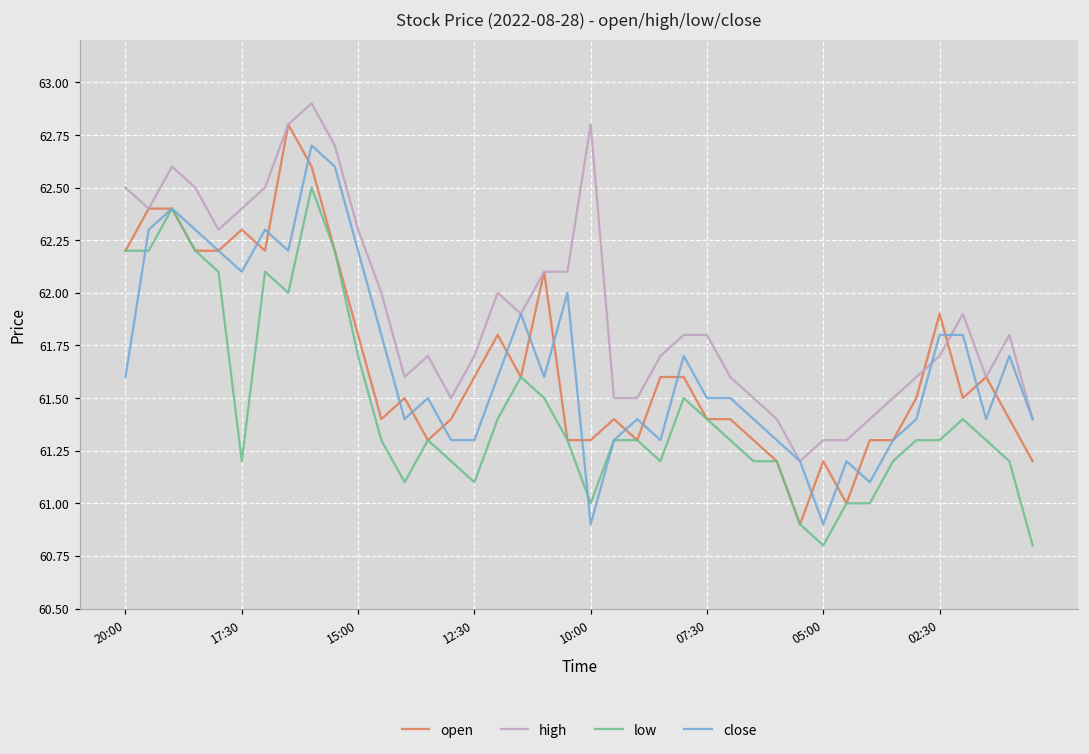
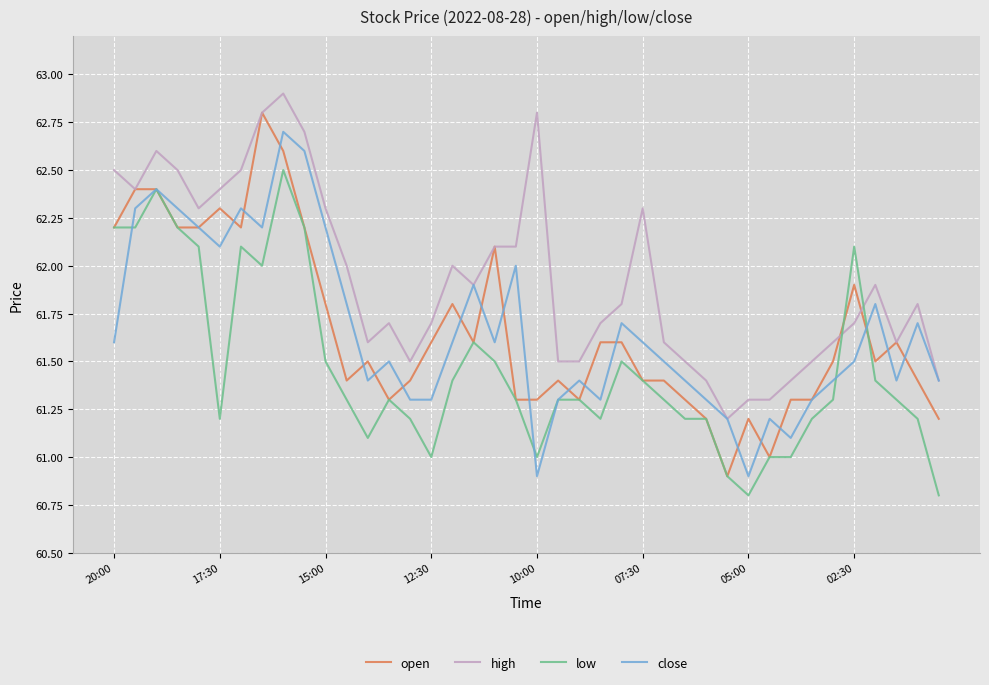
low, 15:00: 61.7 -> 61.5
low, 12:30: 61.1 -> 61.0
high, 07:30: 61.8 -> 62.3
close, 07:30: 61.5 -> 61.6
low, 02:30: 61.3 -> 62.1
close, 02:30: 61.8 -> 61.5
